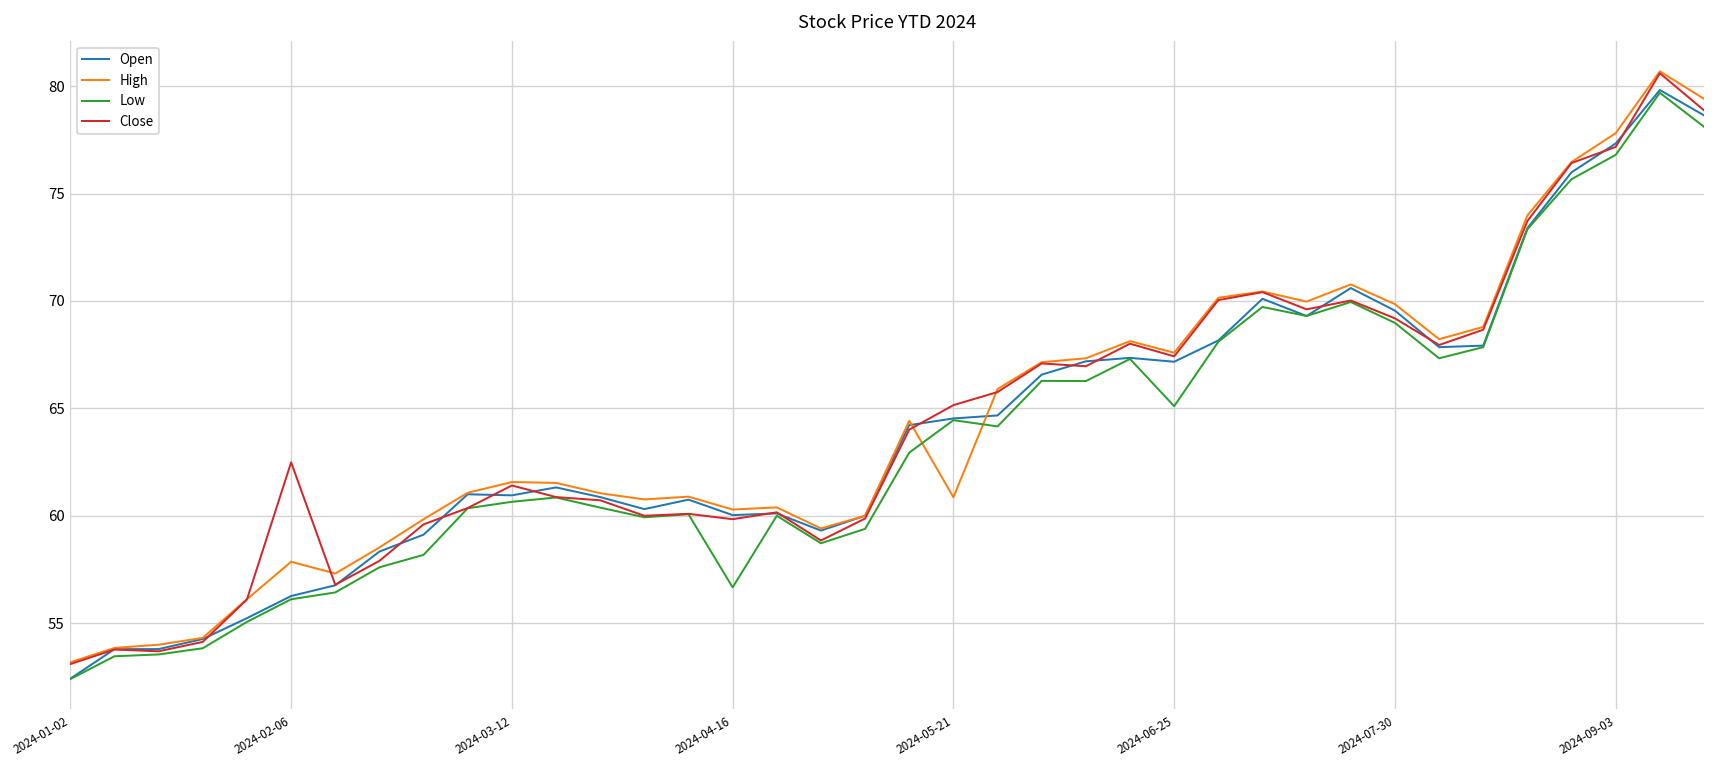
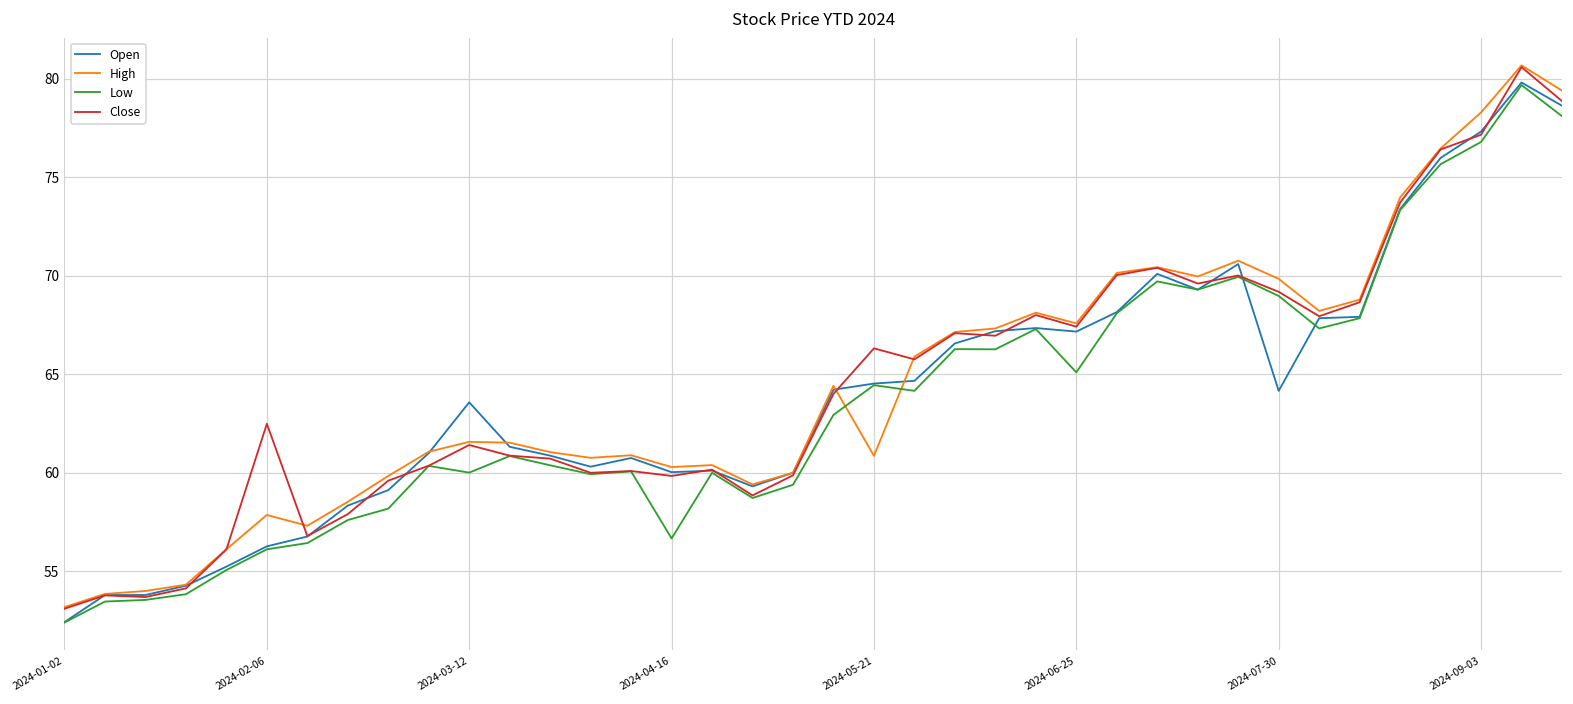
Open, 2024-03-12: 61.0 -> 63.6
Low, 2024-03-12: 60.7 -> 60.0
Close, 2024-05-21: 65.2 -> 66.3
Open, 2024-07-30: 69.6 -> 64.2
High, 2024-09-03: 77.8 -> 78.3
